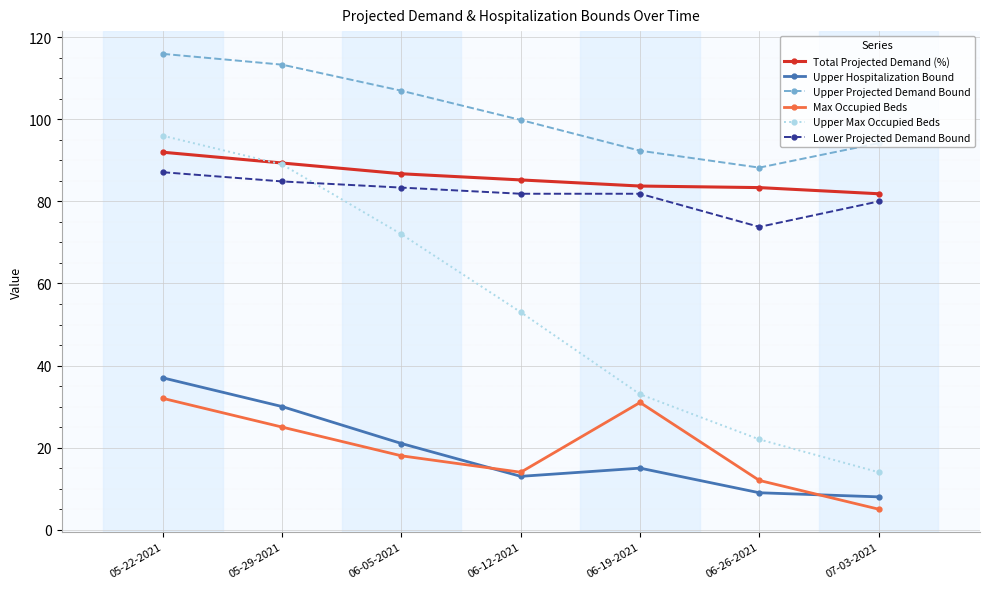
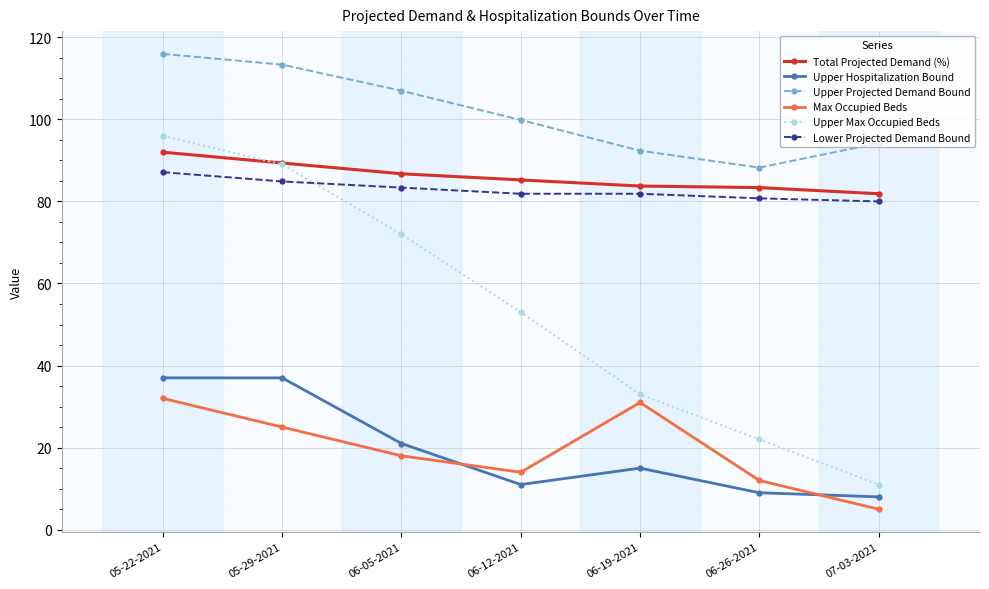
Upper Hospitalization Bound, 05-29-2021: 30 -> 37
Upper Hospitalization Bound, 06-12-2021: 13 -> 11
Lower Projected Demand Bound, 06-26-2021: 74 -> 81
Upper Max Occupied Beds, 07-03-2021: 14 -> 11
